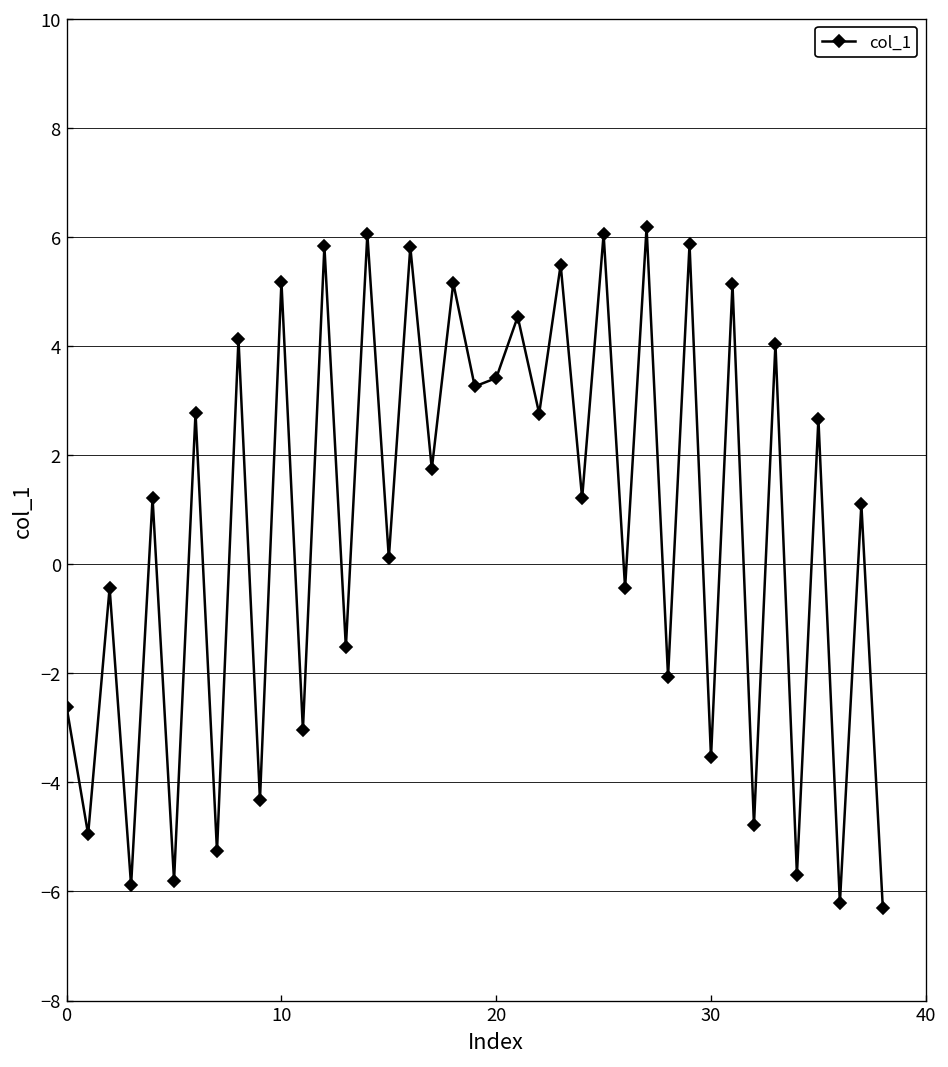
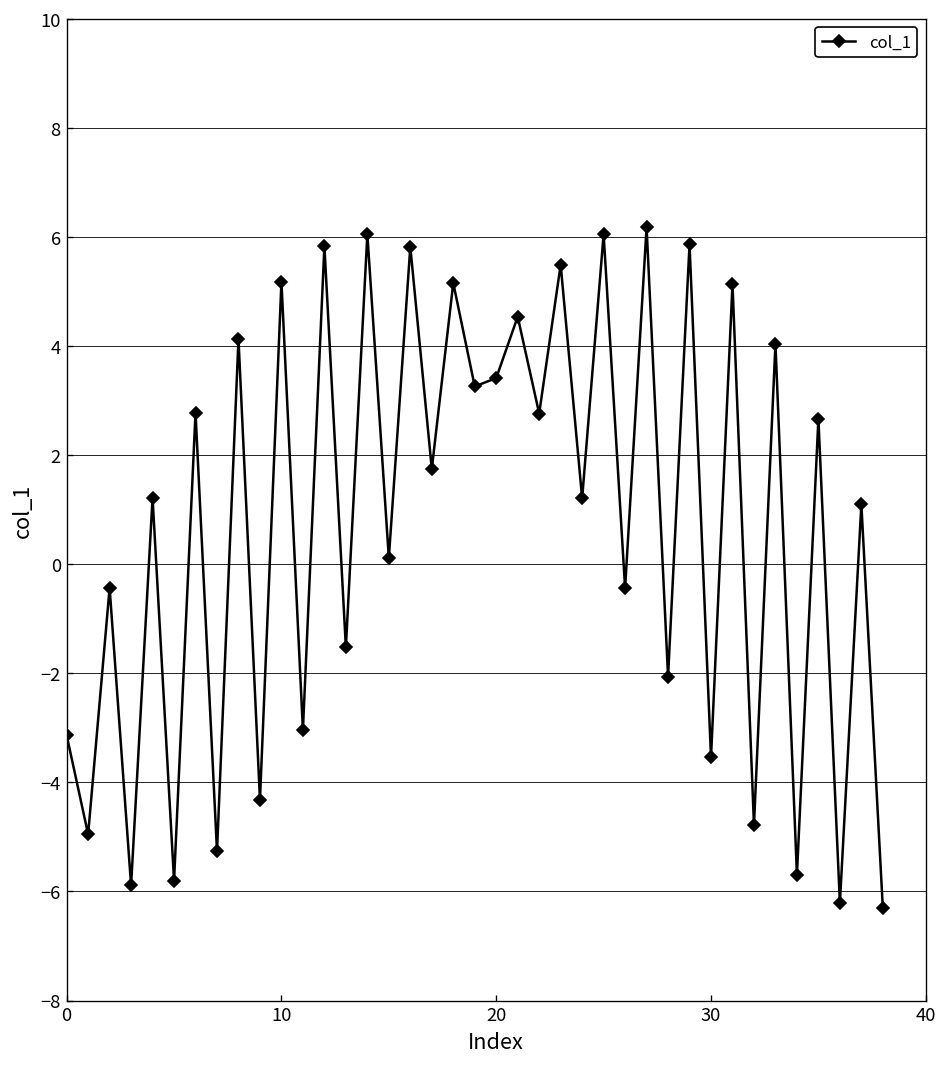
0: -2.6 -> -3.1
